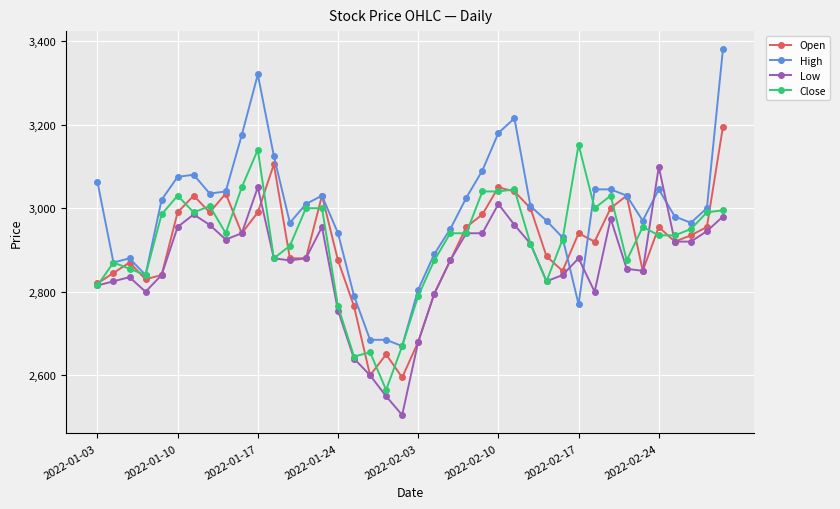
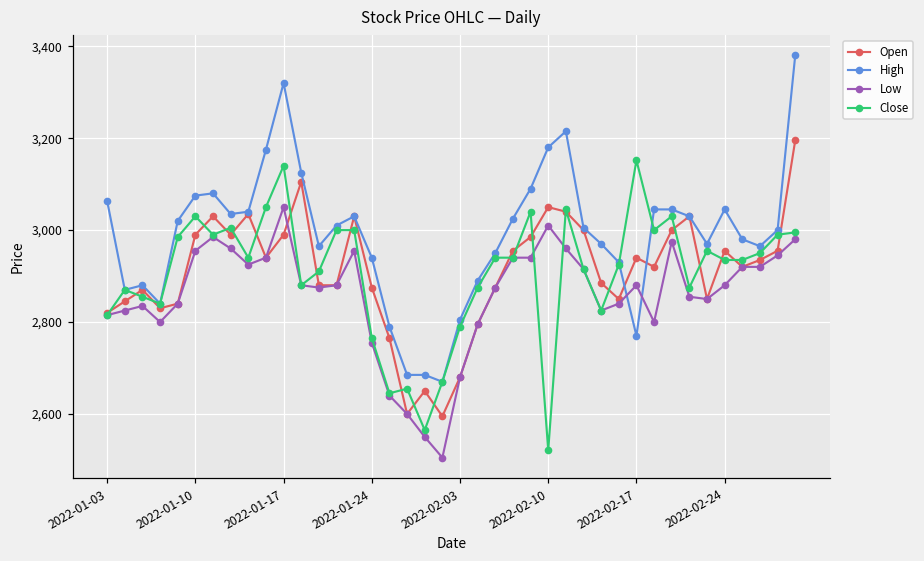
Close, 2022-02-10: 3,040 -> 2,520
Low, 2022-02-24: 3,100 -> 2,880
